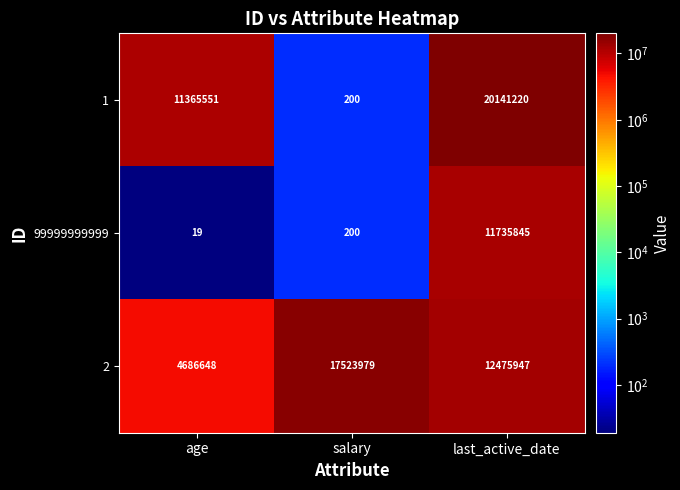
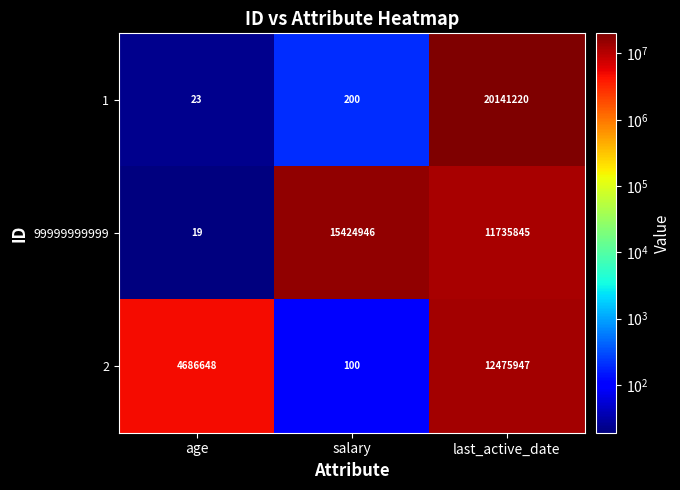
1, age: 11365551 -> 23
99999999999, salary: 200 -> 15424946
2, salary: 17523979 -> 100
